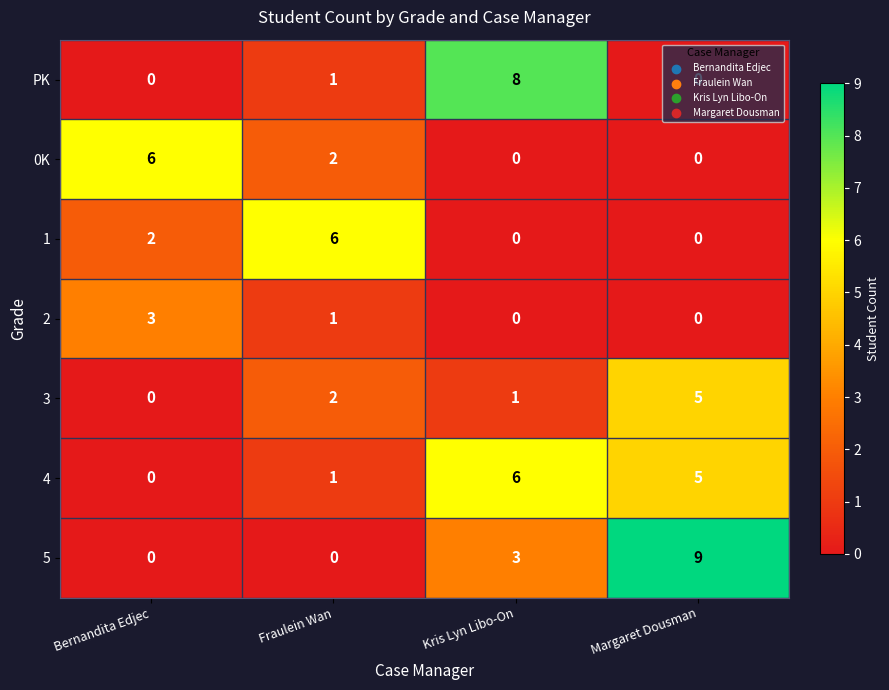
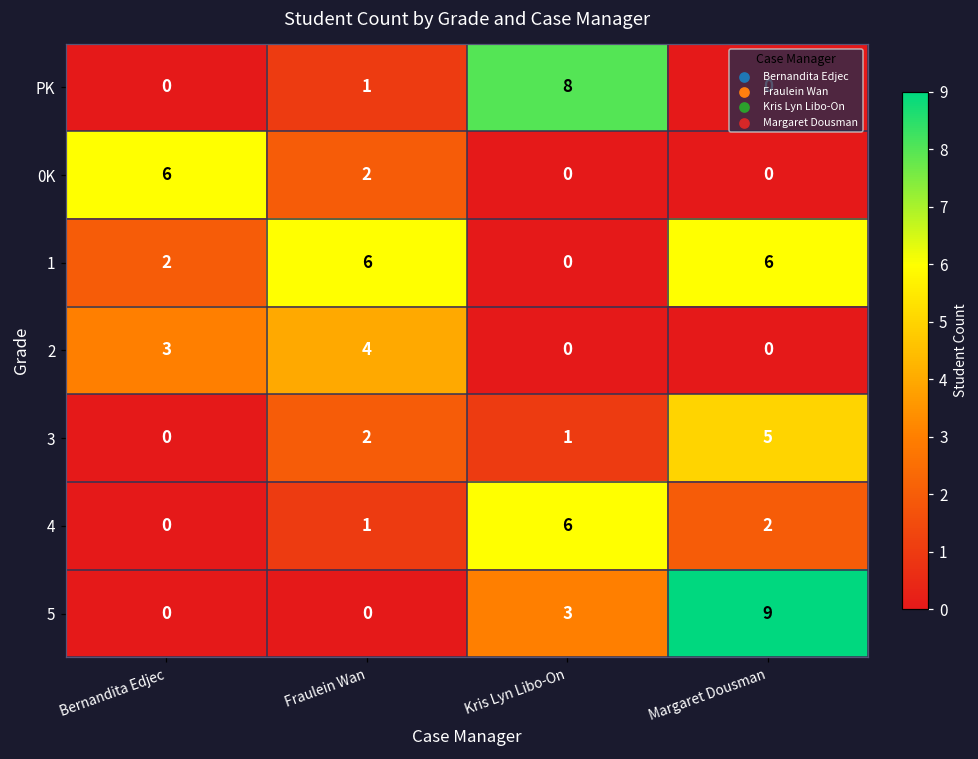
1, Margaret Dousman: 0 -> 6
2, Fraulein Wan: 1 -> 4
4, Margaret Dousman: 5 -> 2
